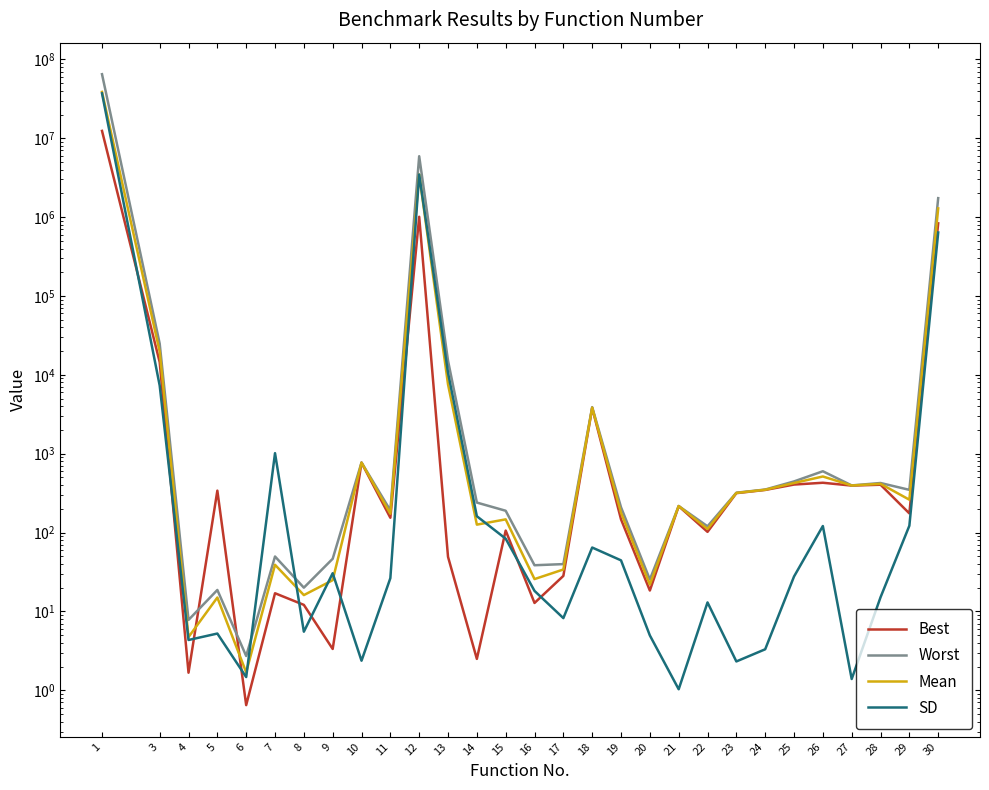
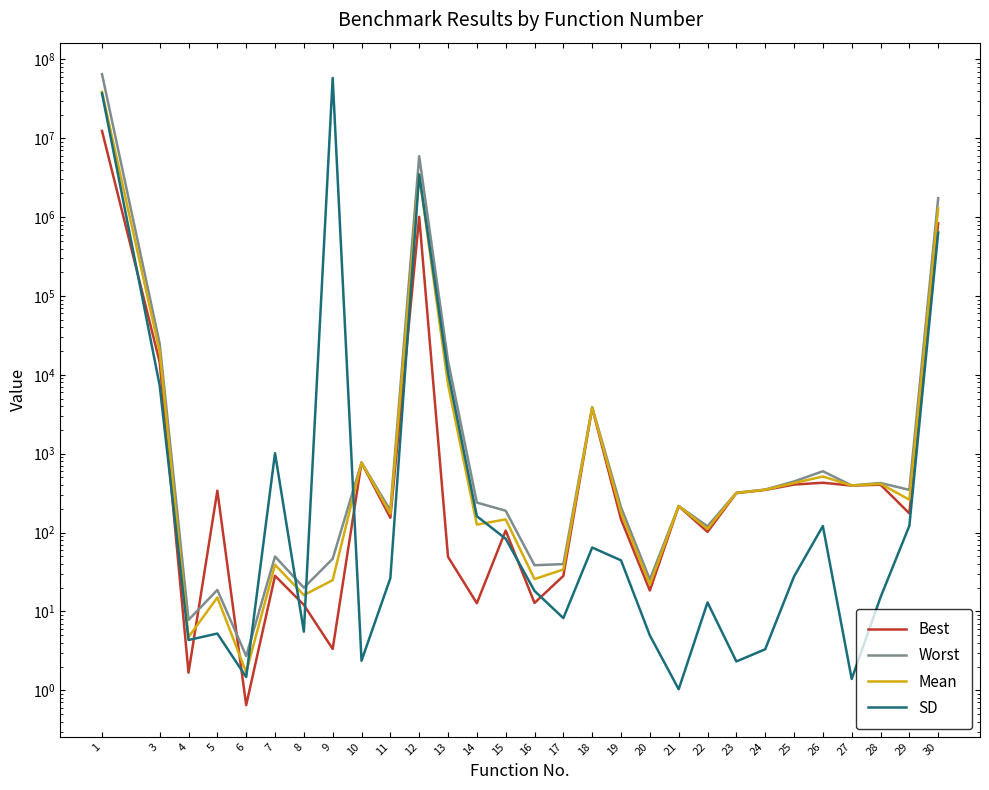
Best, 7: 17 -> 28
SD, 9: 31 -> 60000000
Best, 14: 2.5 -> 13
